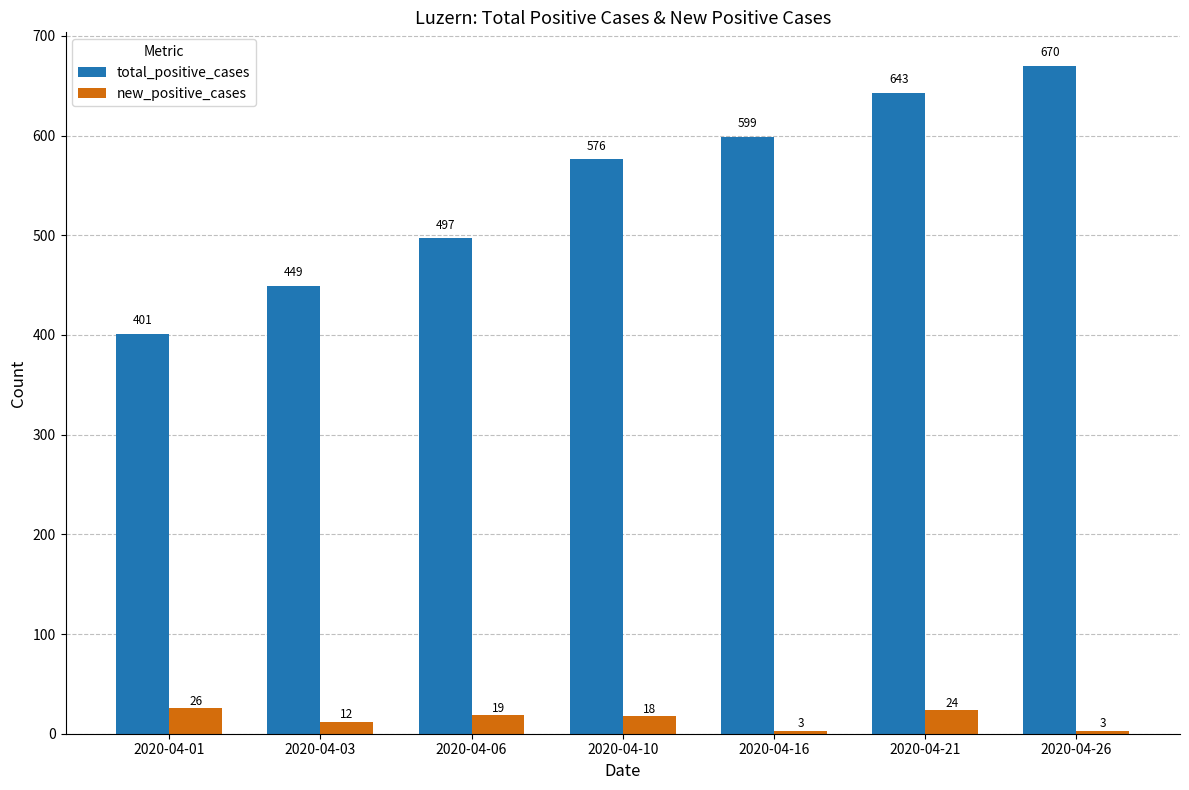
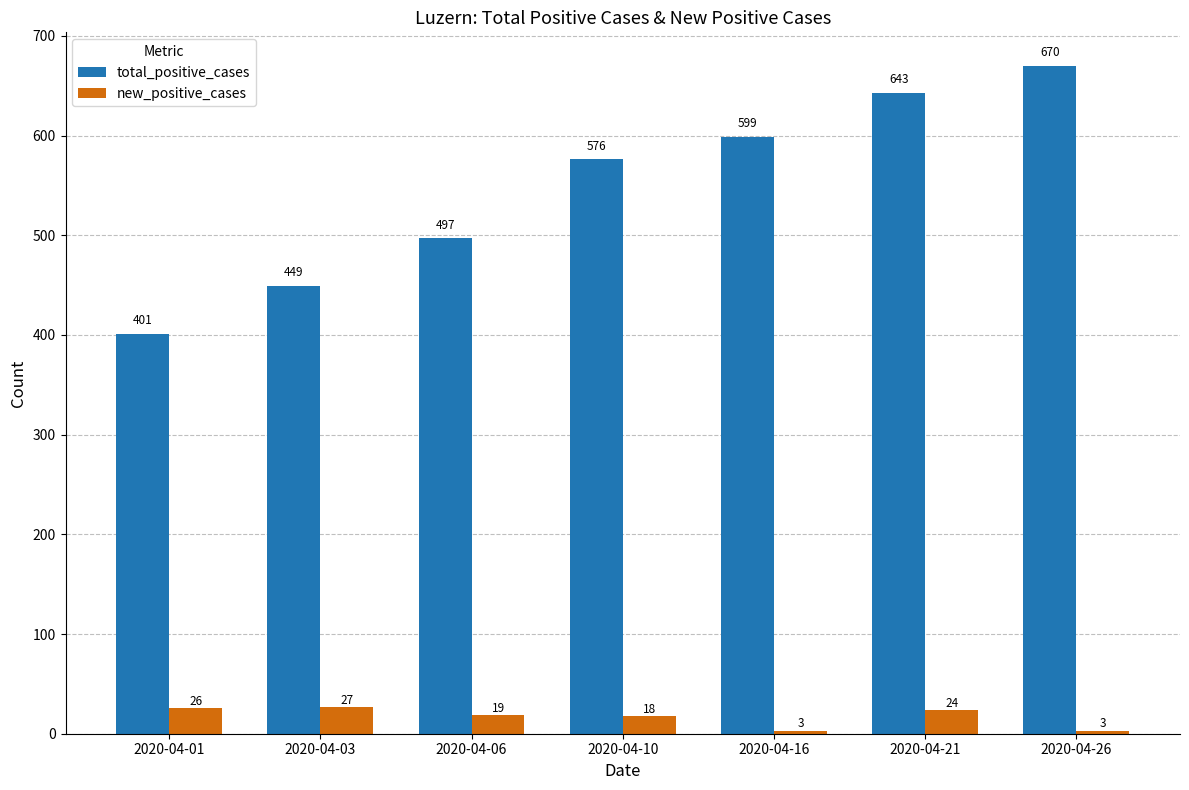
new_positive_cases, 2020-04-03: 12 -> 27
